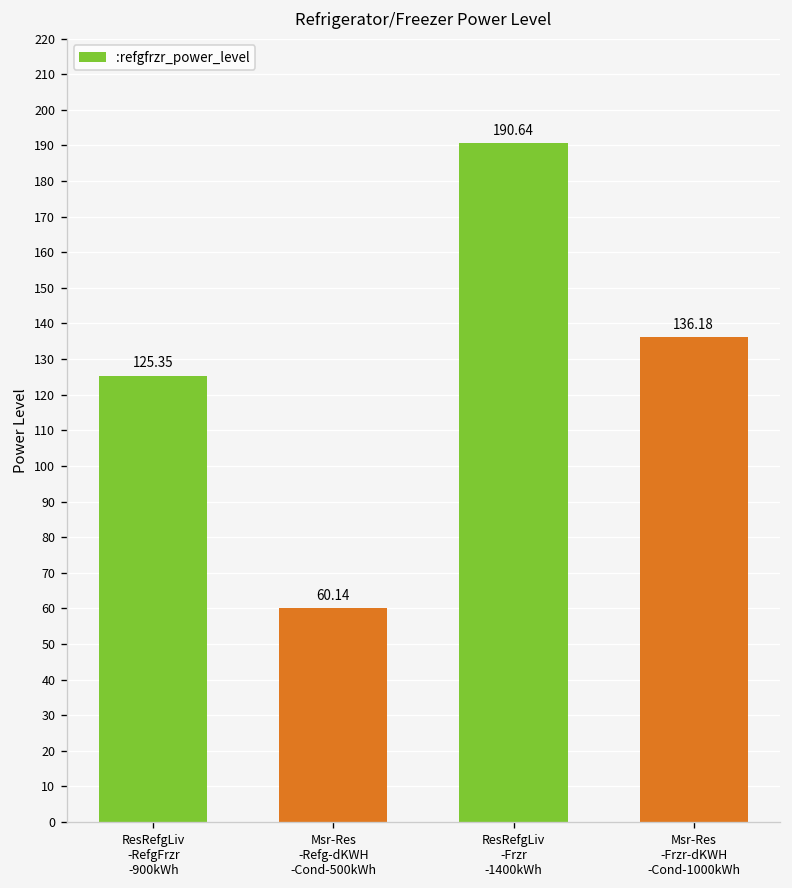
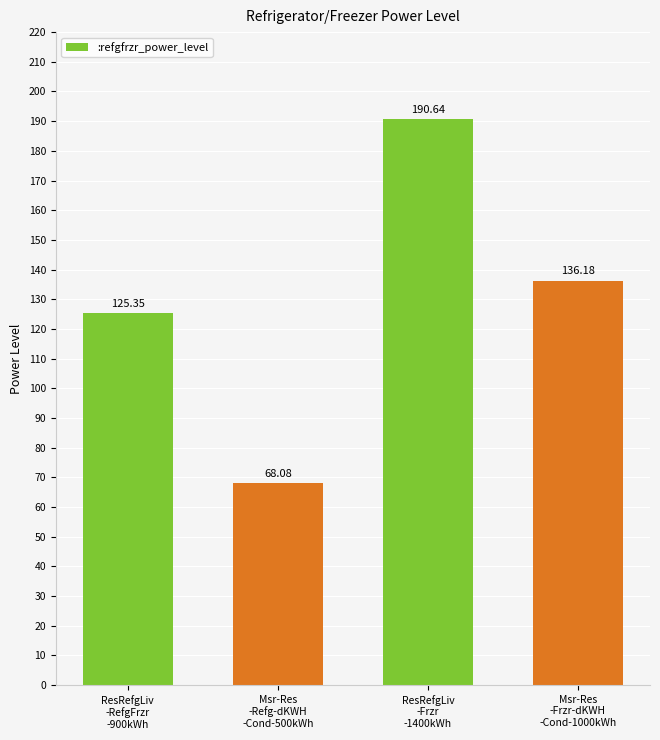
Msr-Res -Refg-dKWH -Cond-500kWh: 60.14 -> 68.08
